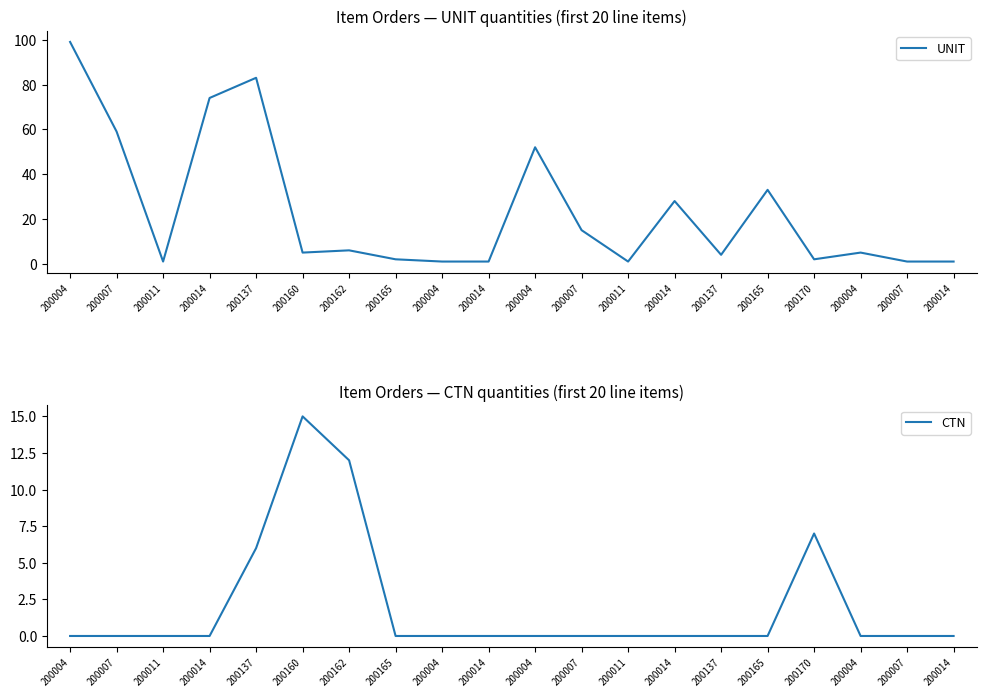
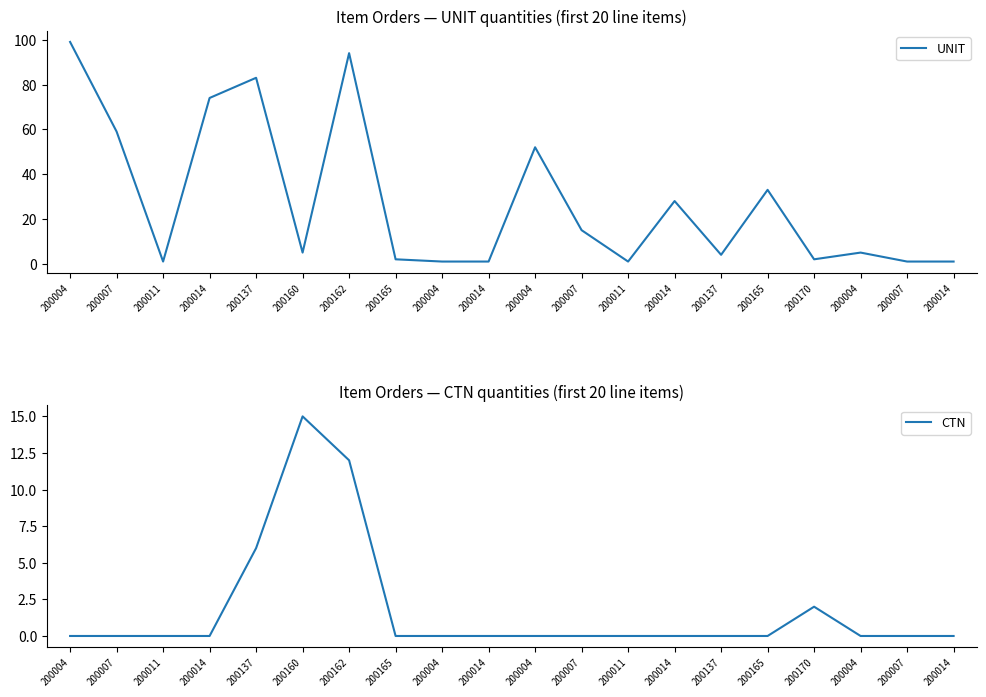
Item Orders — UNIT quantities (first 20 line items), 200162: 6 -> 94
Item Orders — CTN quantities (first 20 line items), 200170: 7 -> 2
